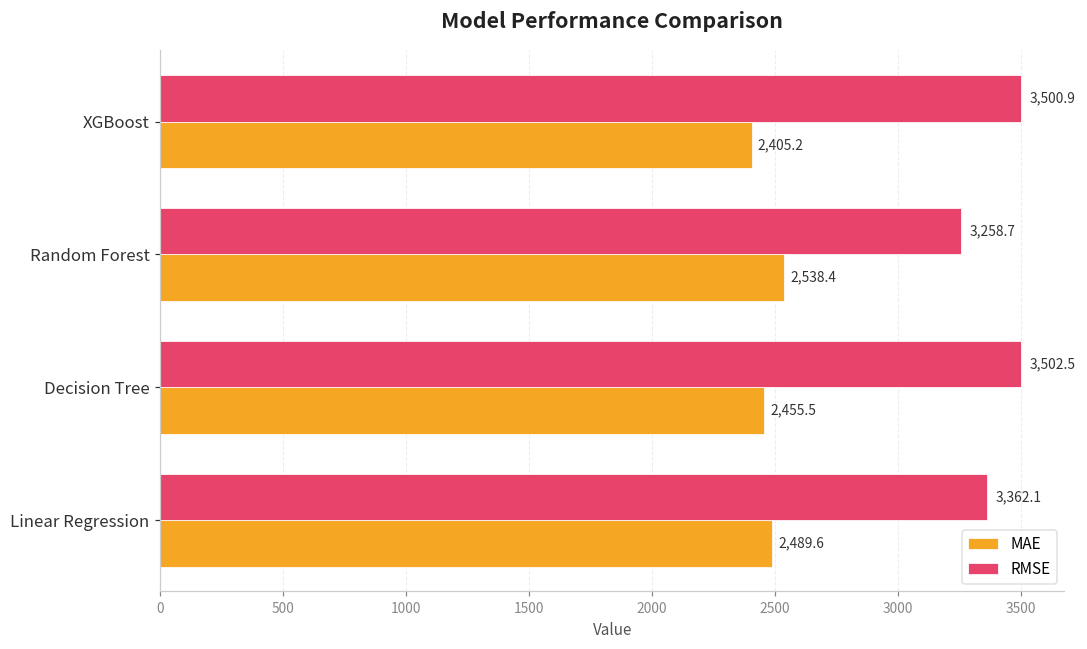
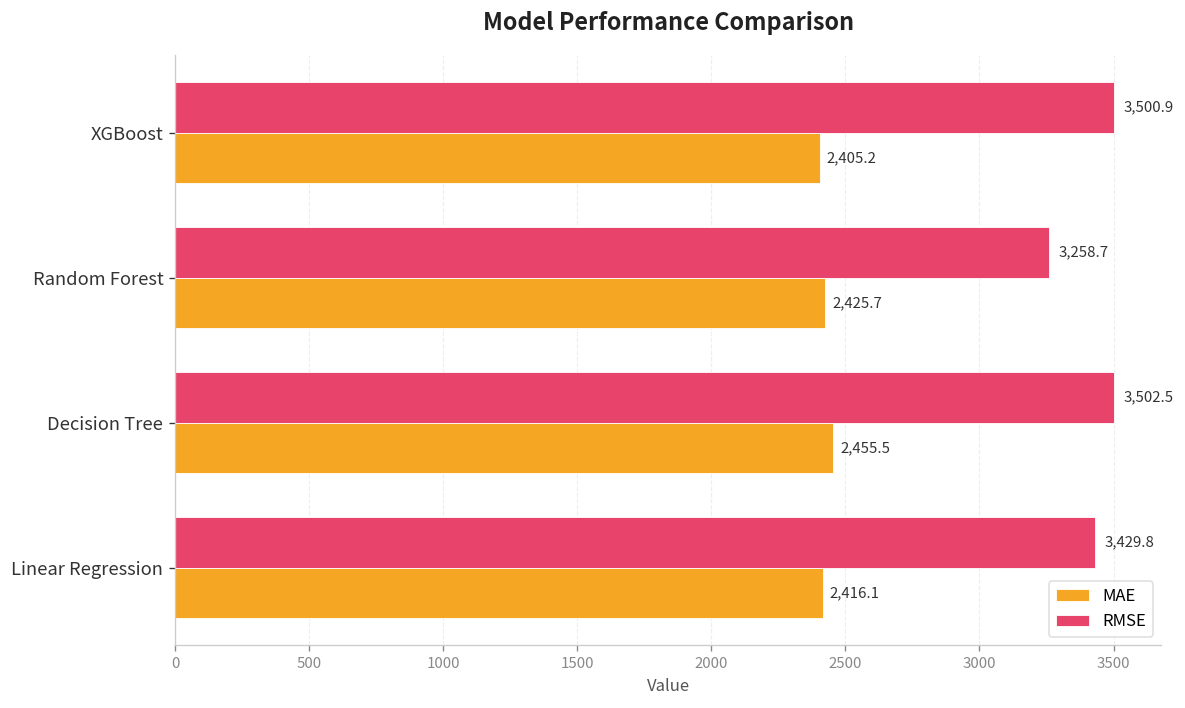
MAE, Random Forest: 2,538.4 -> 2,425.7
RMSE, Linear Regression: 3,362.1 -> 3,429.8
MAE, Linear Regression: 2,489.6 -> 2,416.1
